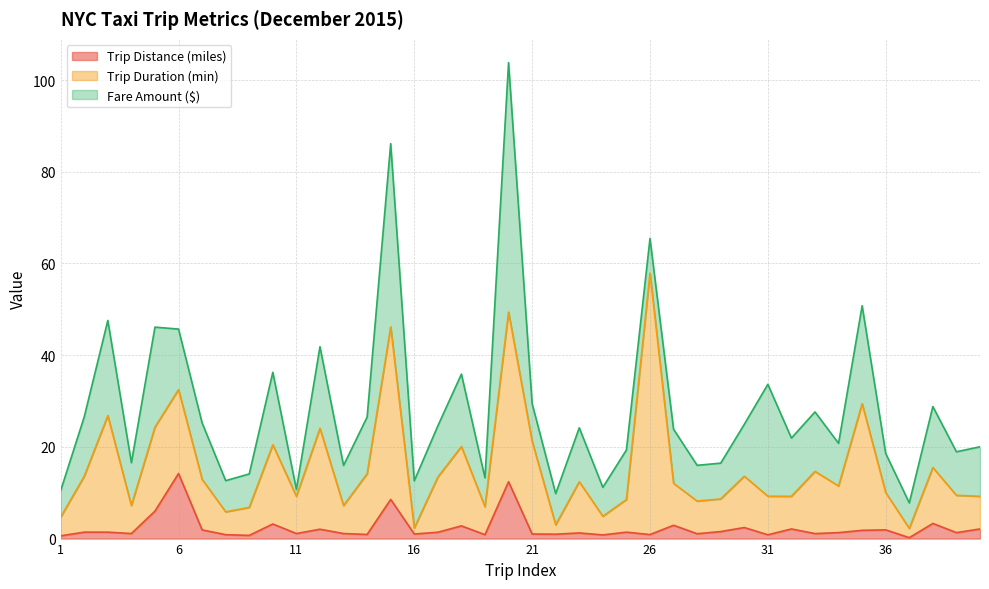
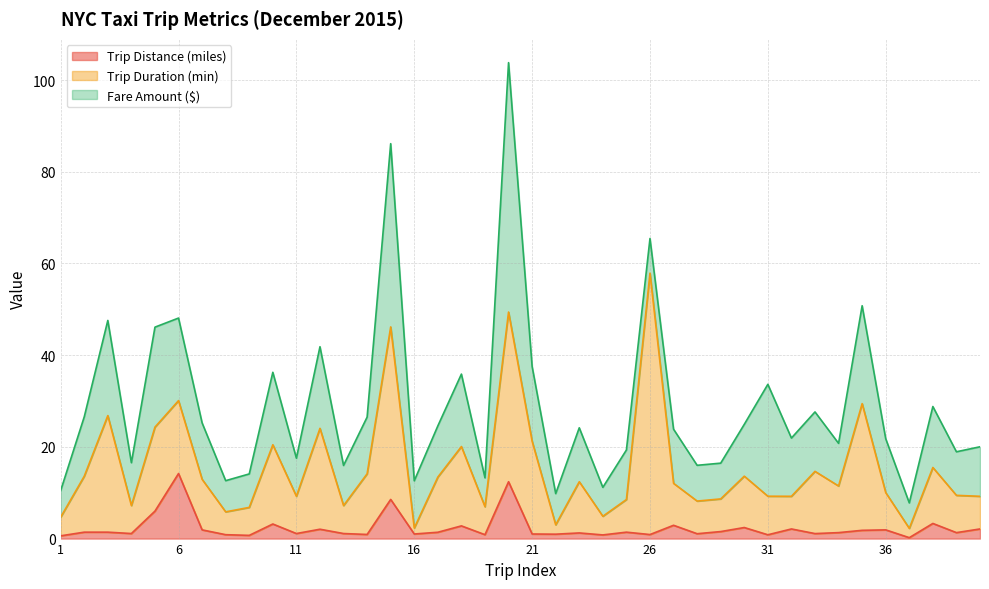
Trip Duration (min), 6: 18 -> 16
Fare Amount ($), 6: 13 -> 18
Fare Amount ($), 11: 2 -> 8
Fare Amount ($), 21: 8 -> 16
Fare Amount ($), 36: 9 -> 12
